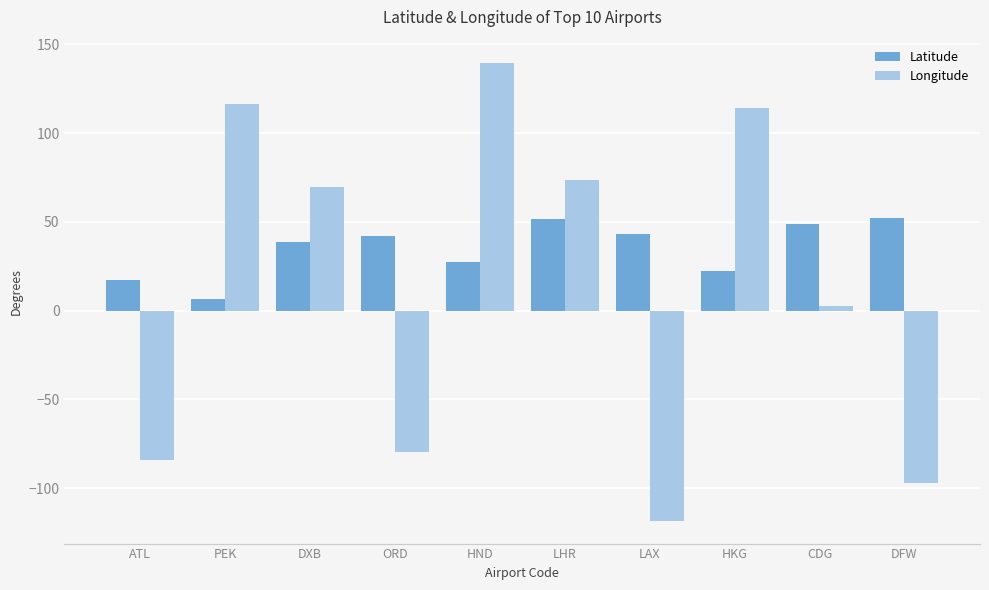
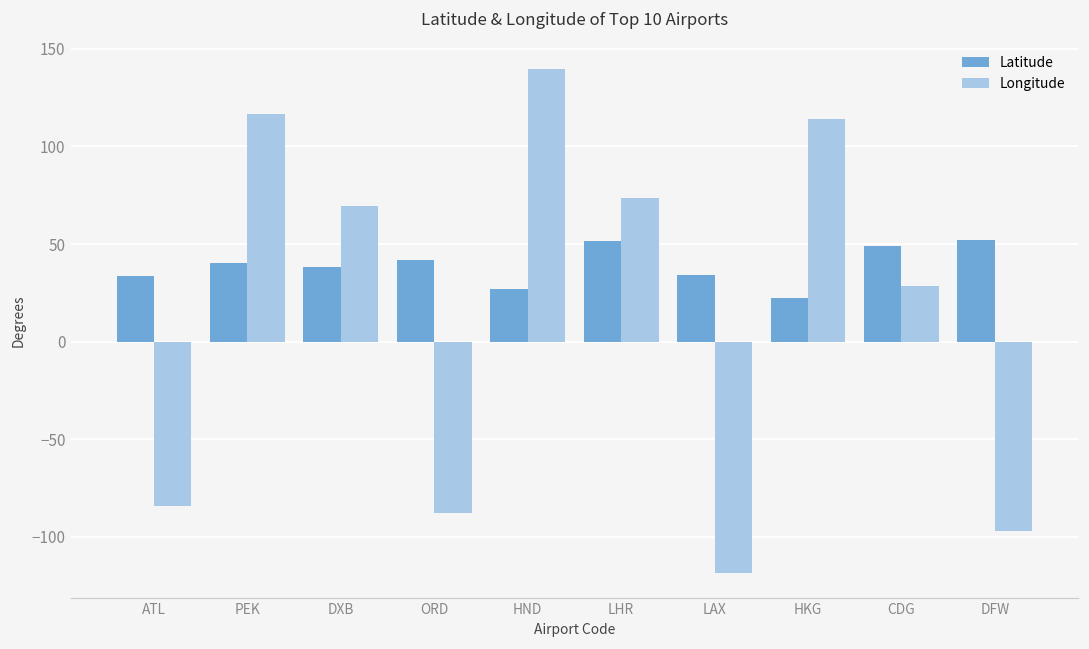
Latitude, ATL: 17 -> 34
Latitude, PEK: 6 -> 40
Longitude, ORD: -80 -> -88
Latitude, LAX: 43 -> 34
Longitude, CDG: 3 -> 28
